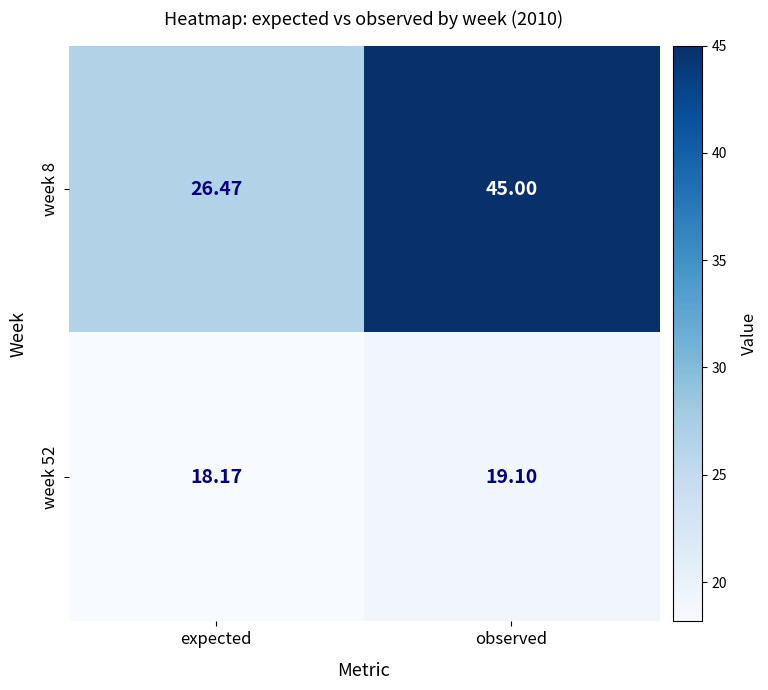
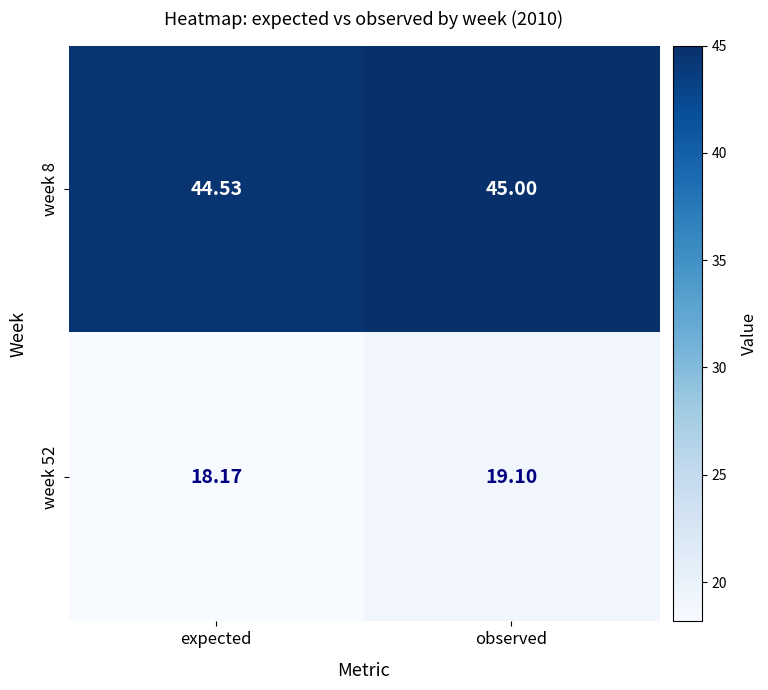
week 8, expected: 26.47 -> 44.53
